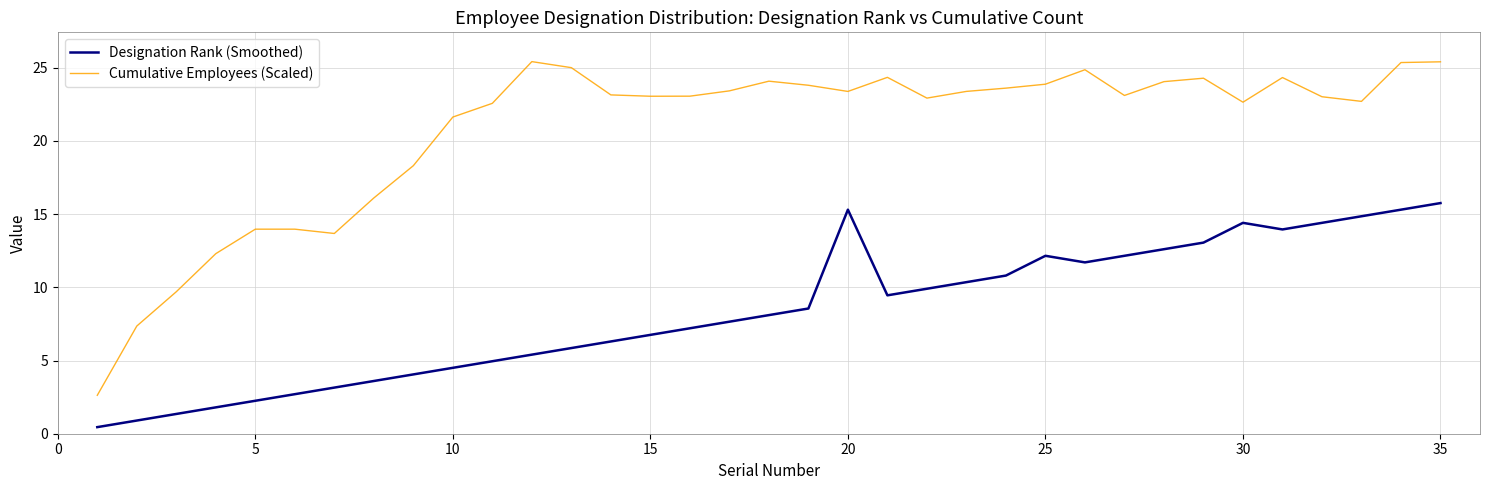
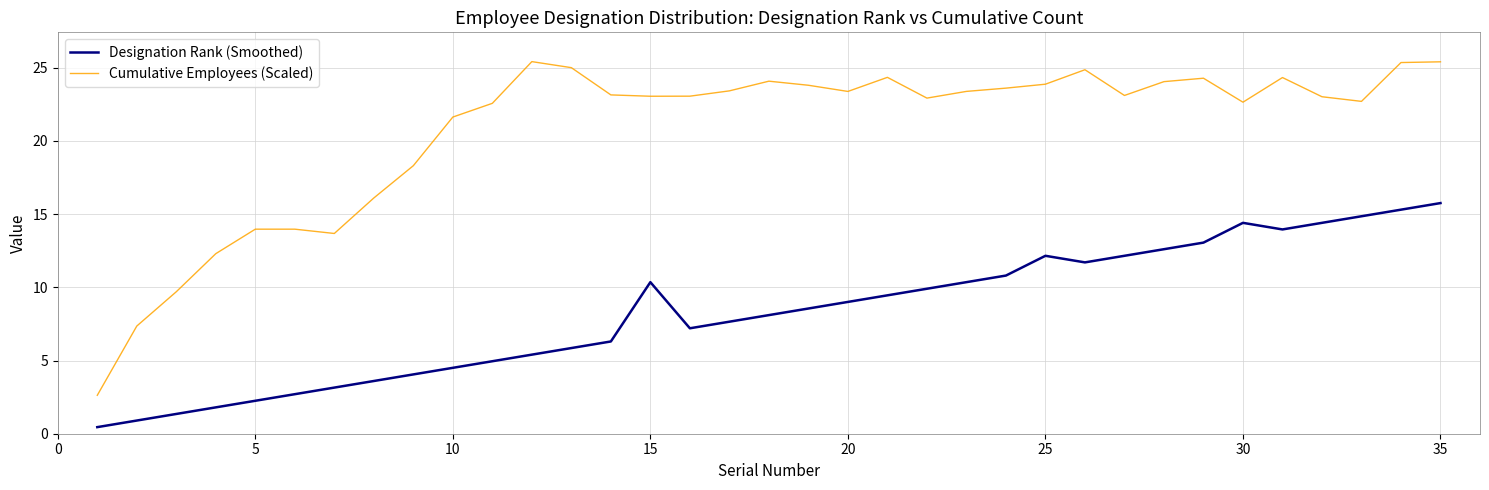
Designation Rank (Smoothed), 15: 6.8 -> 10.4
Designation Rank (Smoothed), 20: 15.3 -> 9.0
